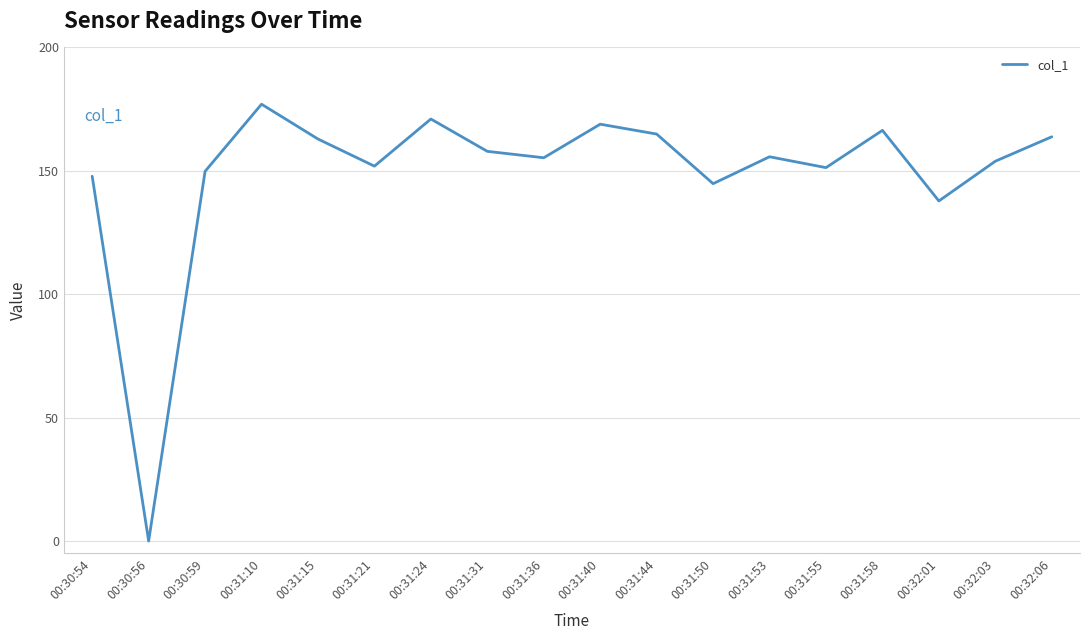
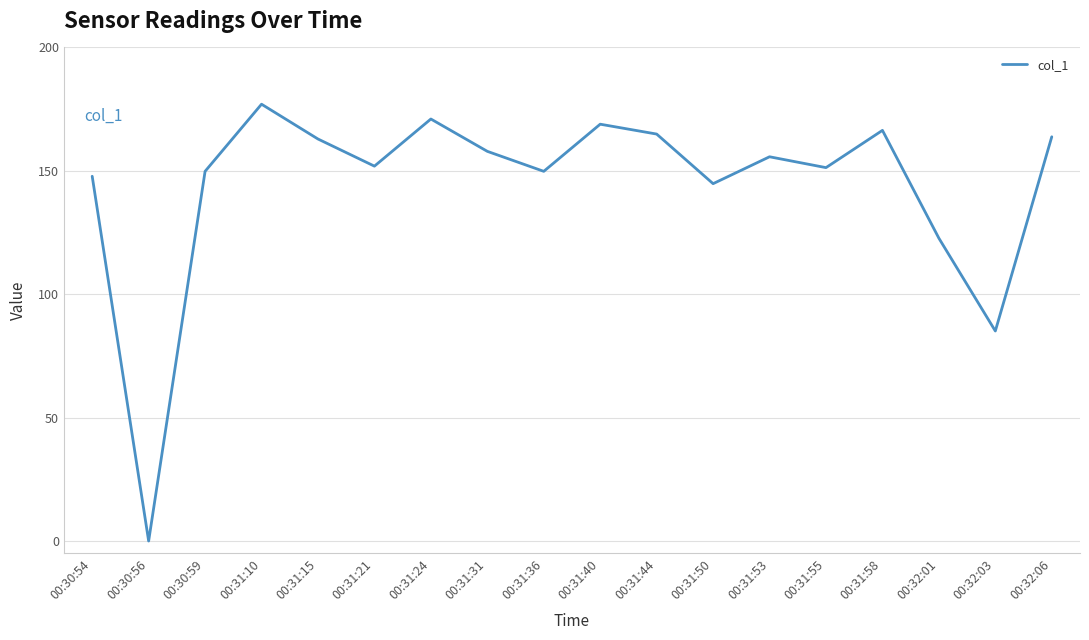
00:31:36: 155 -> 150
00:32:01: 138 -> 123
00:32:03: 154 -> 85
